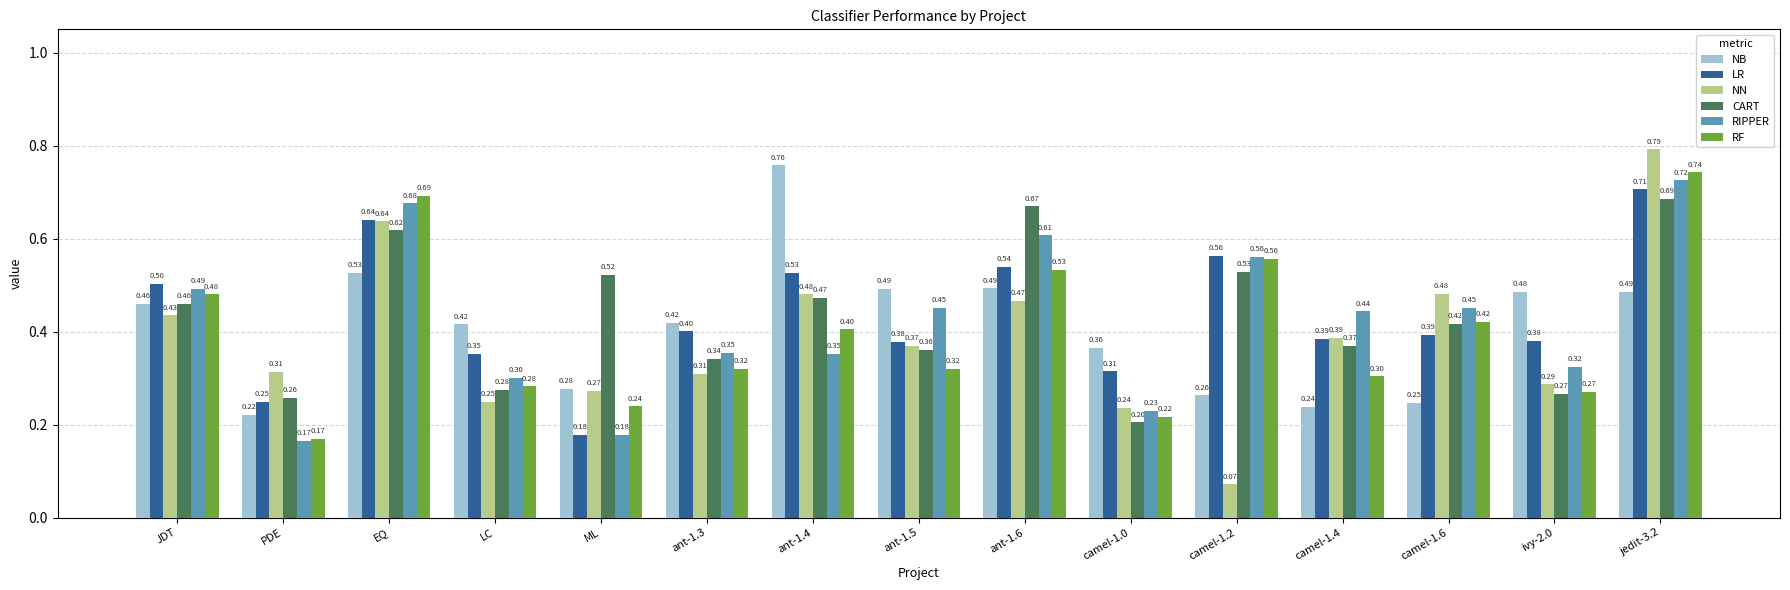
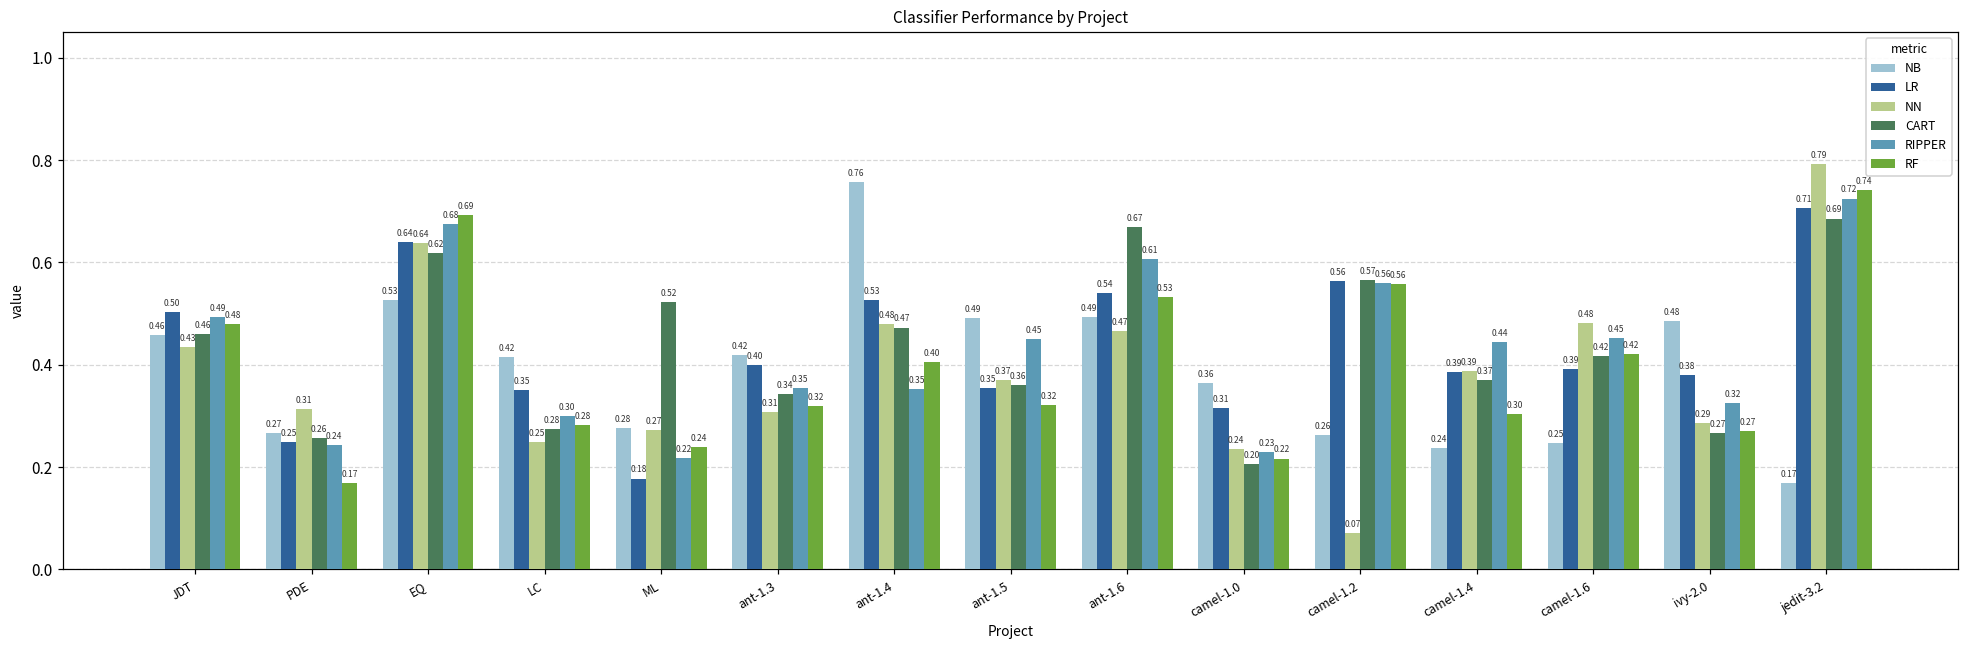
NB, PDE: 0.22 -> 0.27
RIPPER, PDE: 0.17 -> 0.24
RIPPER, ML: 0.18 -> 0.22
LR, ant-1.5: 0.38 -> 0.35
CART, camel-1.2: 0.53 -> 0.57
NB, jedit-3.2: 0.49 -> 0.17
